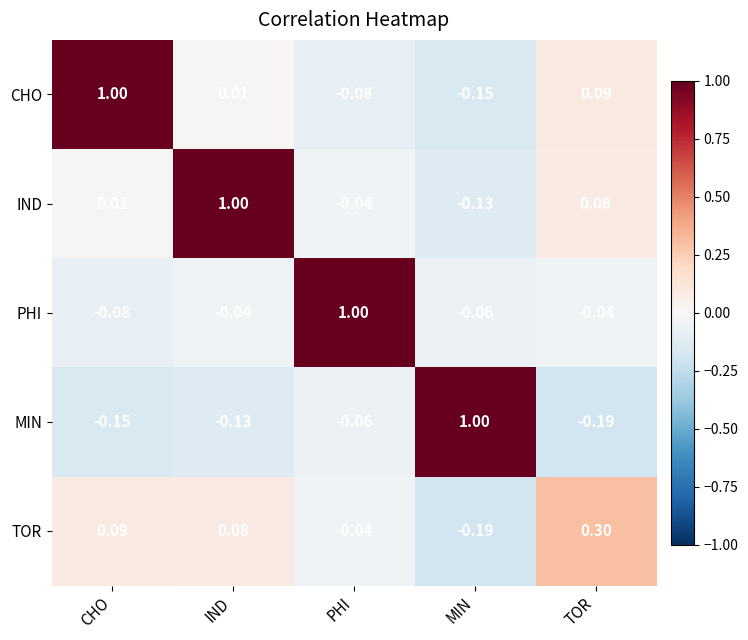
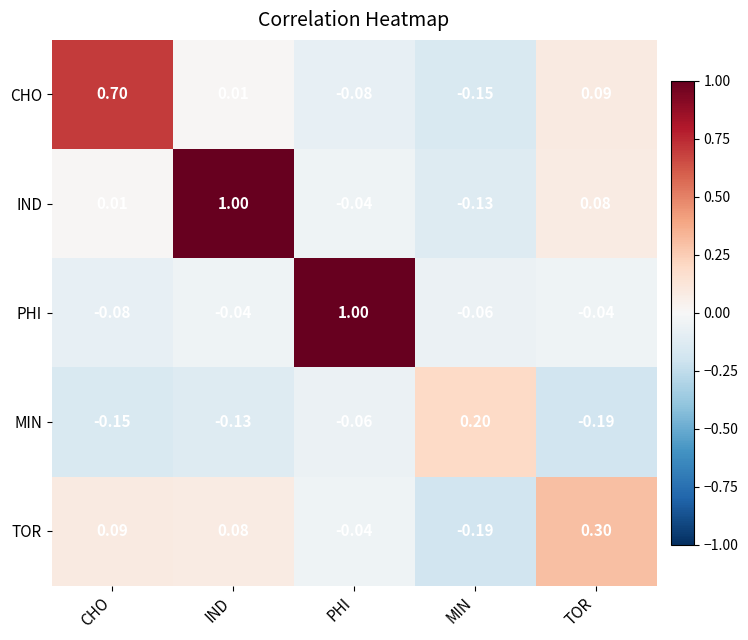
CHO, CHO: 1.00 -> 0.70
MIN, MIN: 1.00 -> 0.20
